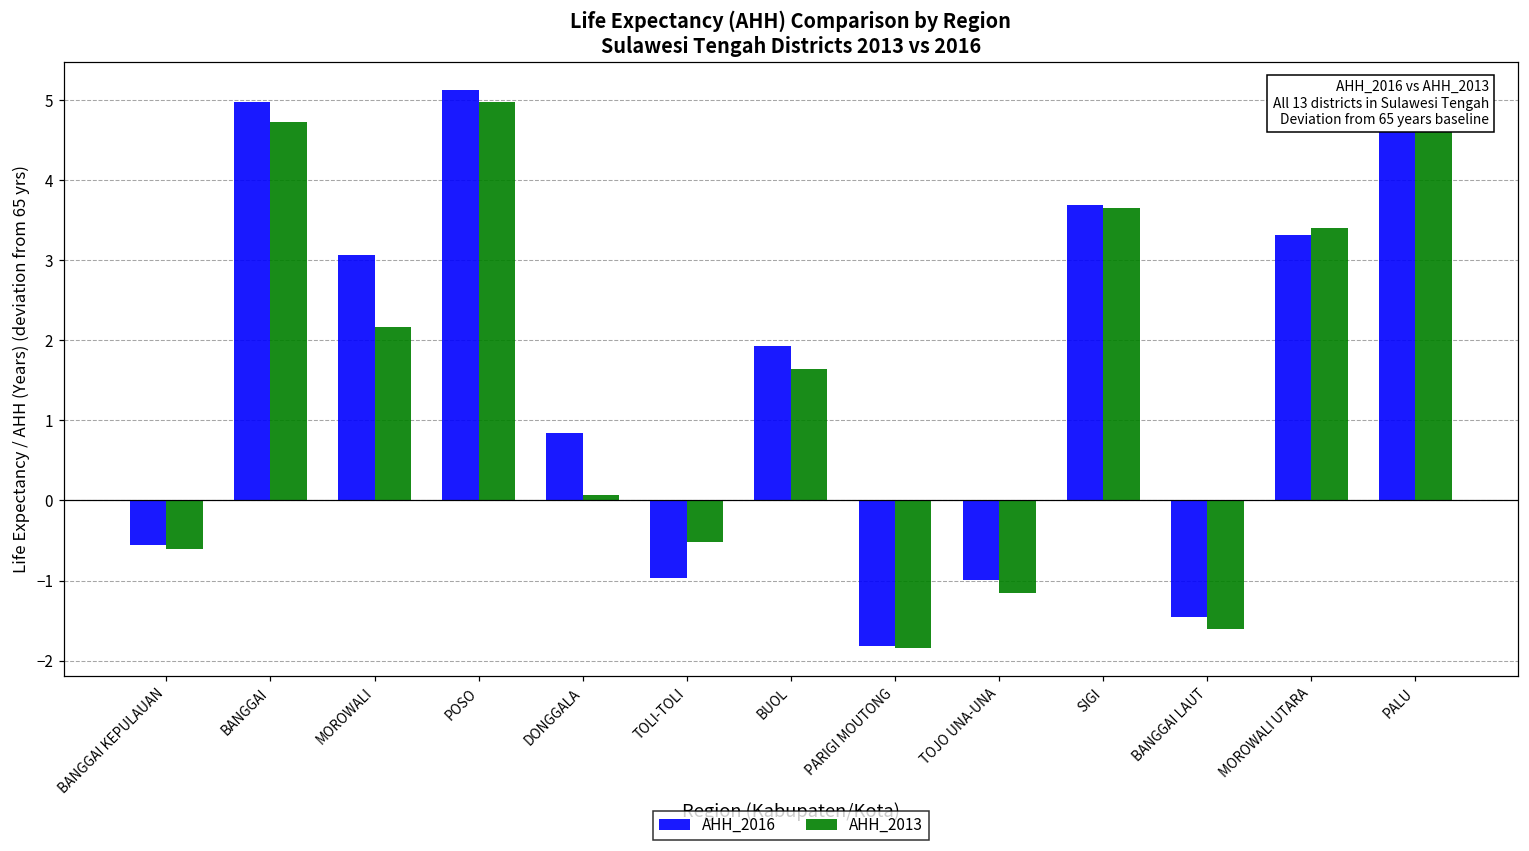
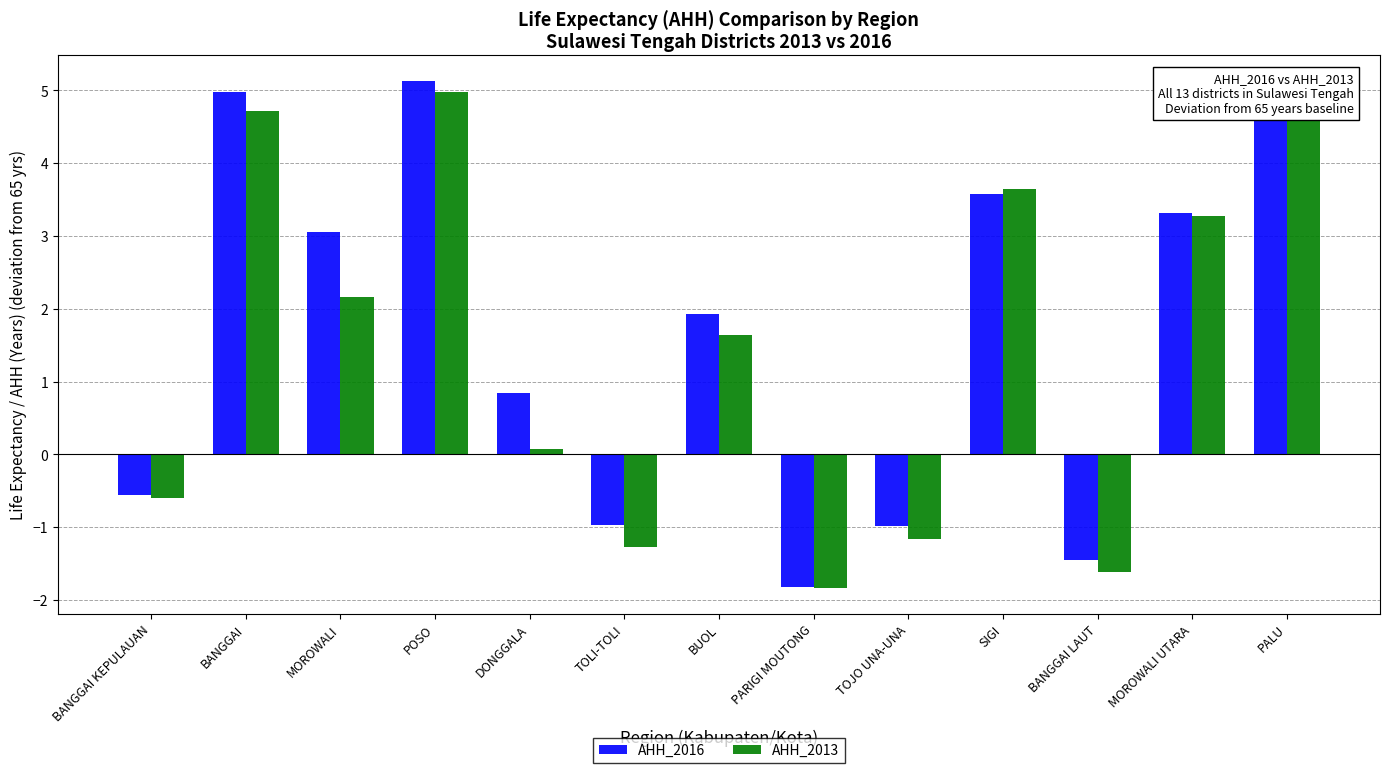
AHH_2013, TOLI-TOLI: -0.5 -> -1.3
AHH_2016, SIGI: 3.7 -> 3.6
AHH_2013, MOROWALI UTARA: 3.4 -> 3.3
